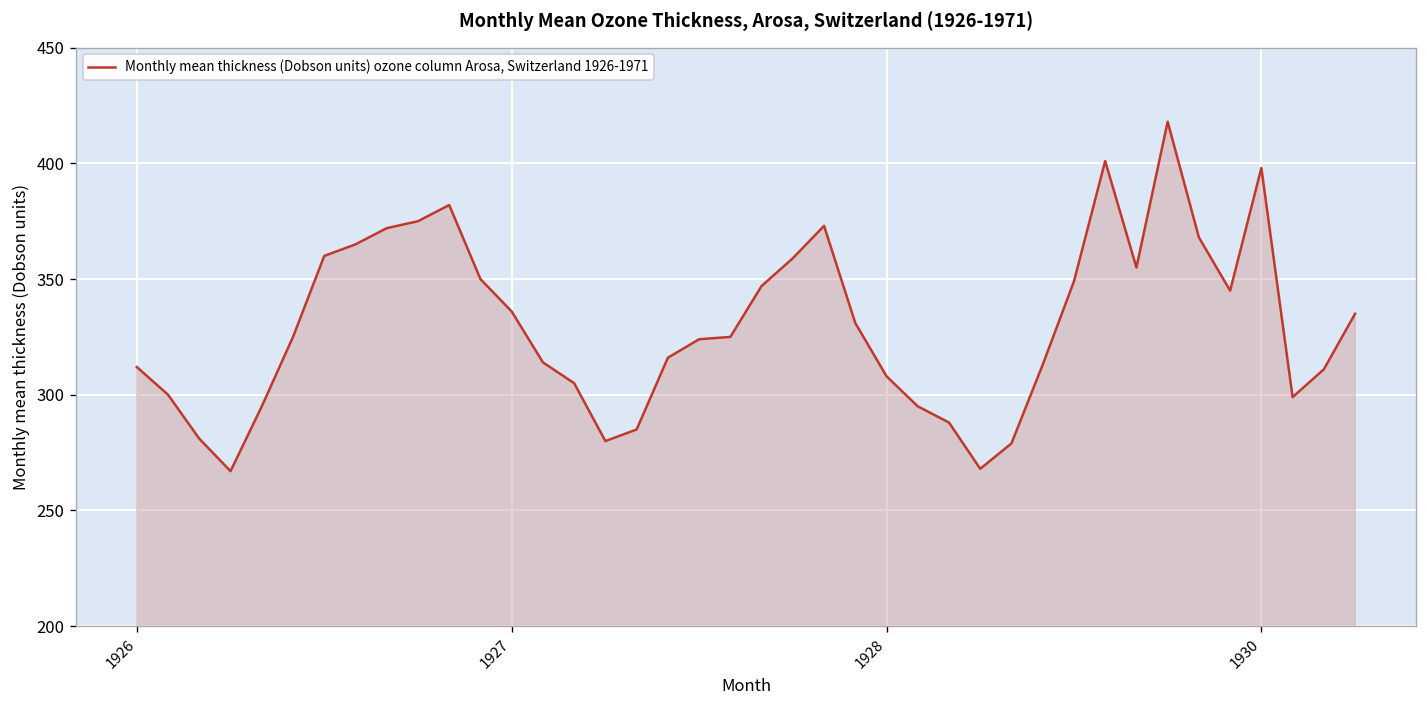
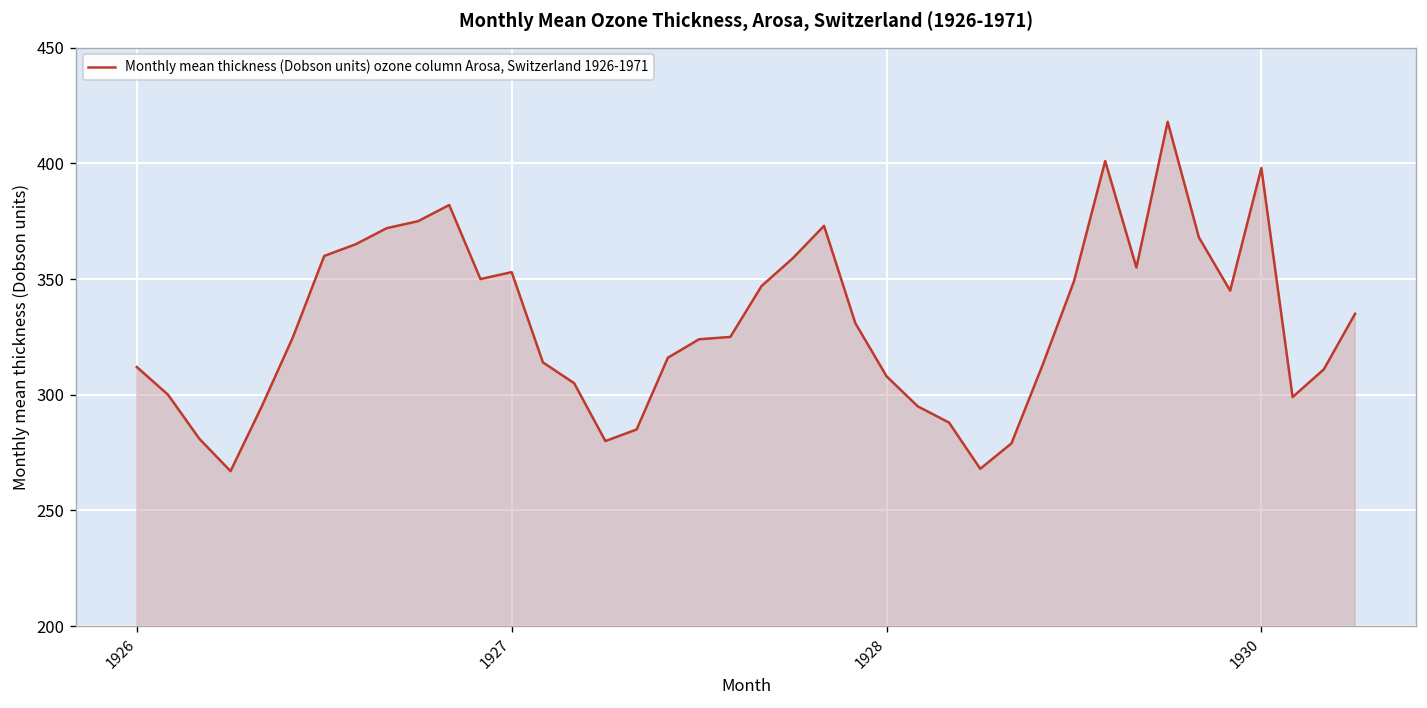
1927: 336 -> 353
